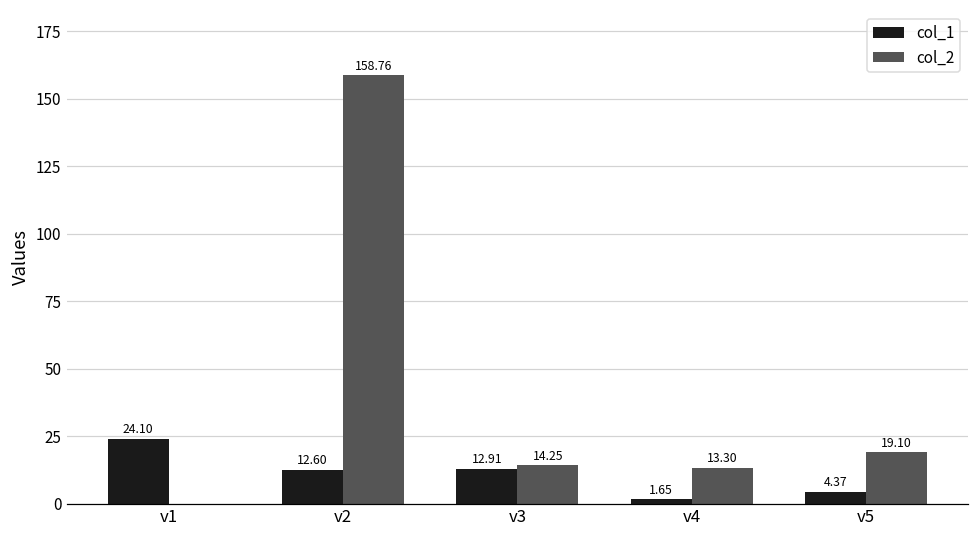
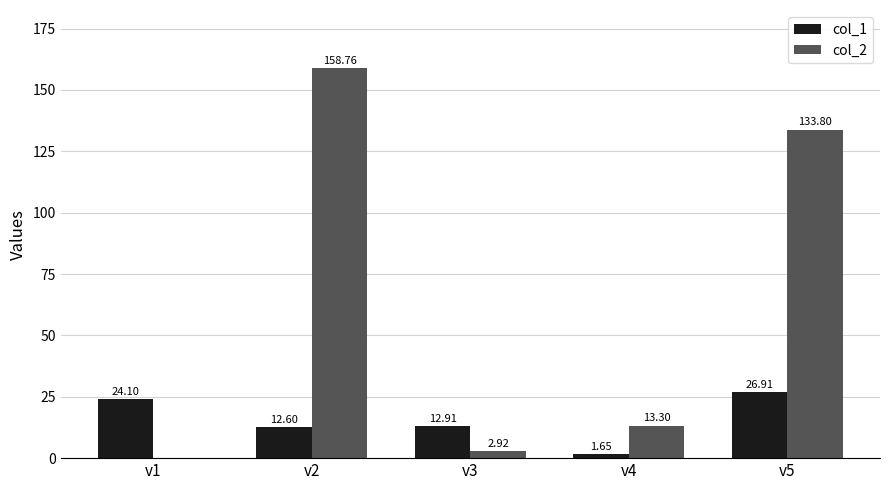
col_2, v3: 14.25 -> 2.92
col_1, v5: 4.37 -> 26.91
col_2, v5: 19.10 -> 133.80
